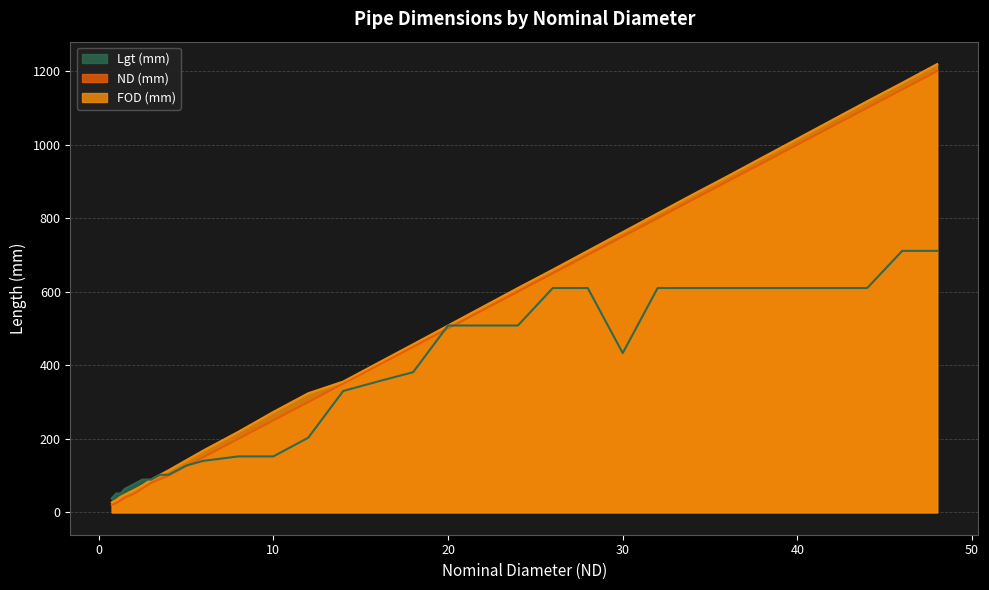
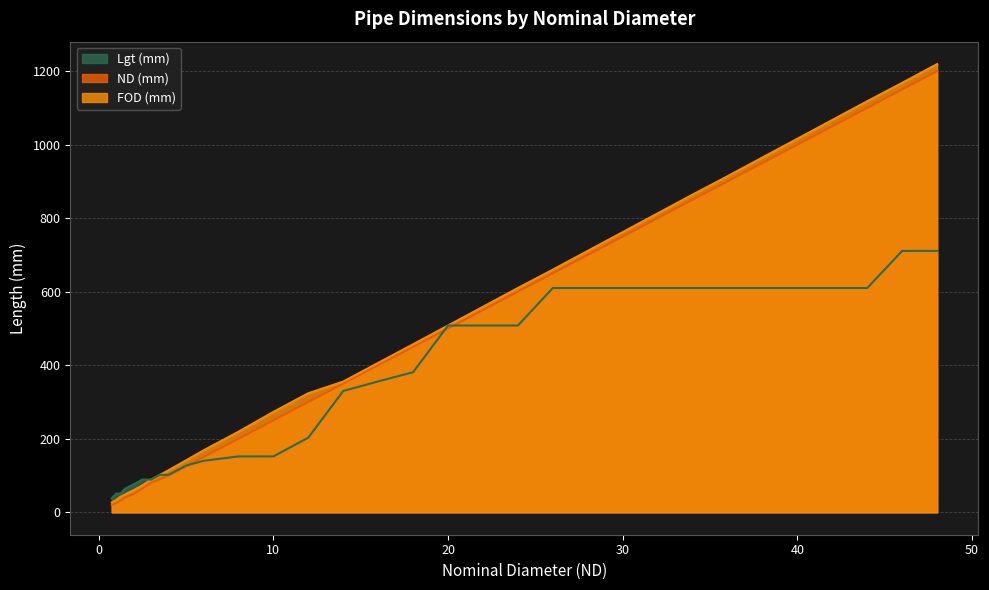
Lgt (mm), 30: 430 -> 610
